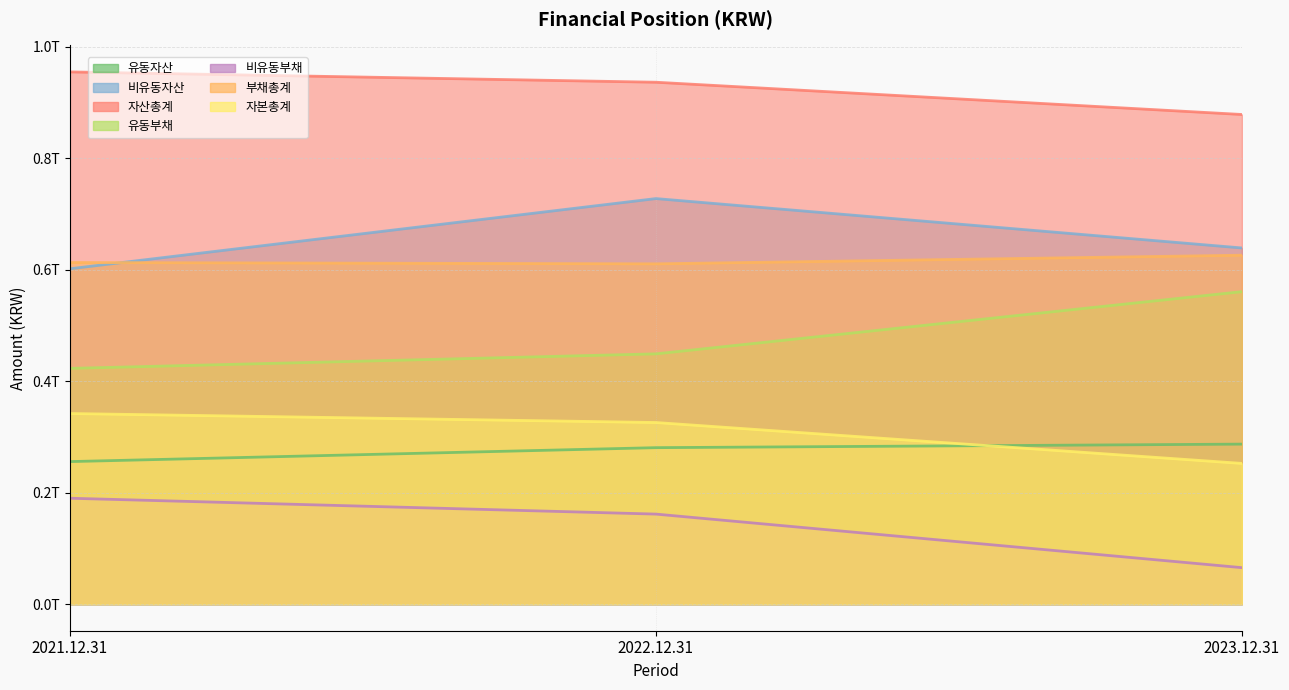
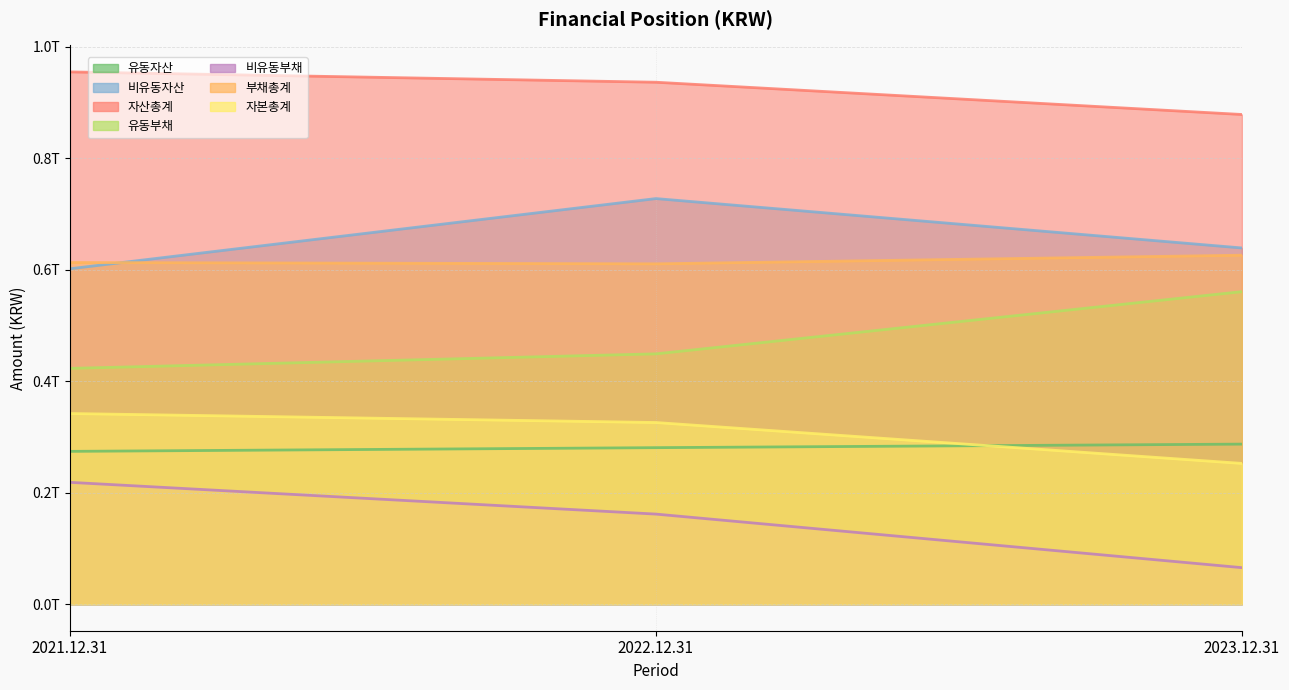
유동자산, 2021.12.31: 0.26T -> 0.27T
비유동부채, 2021.12.31: 0.19T -> 0.22T
